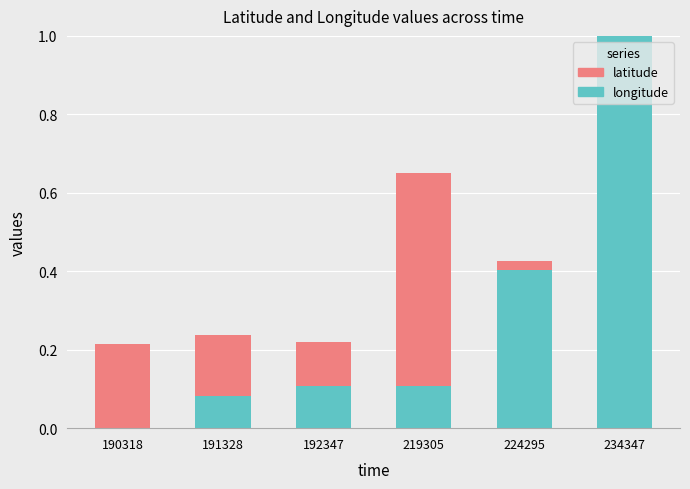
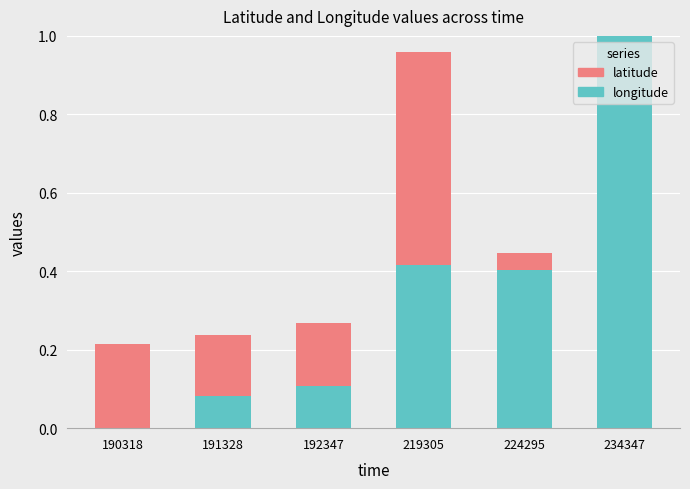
latitude, 192347: 0.11 -> 0.16
longitude, 219305: 0.11 -> 0.42
latitude, 224295: 0.02 -> 0.05
